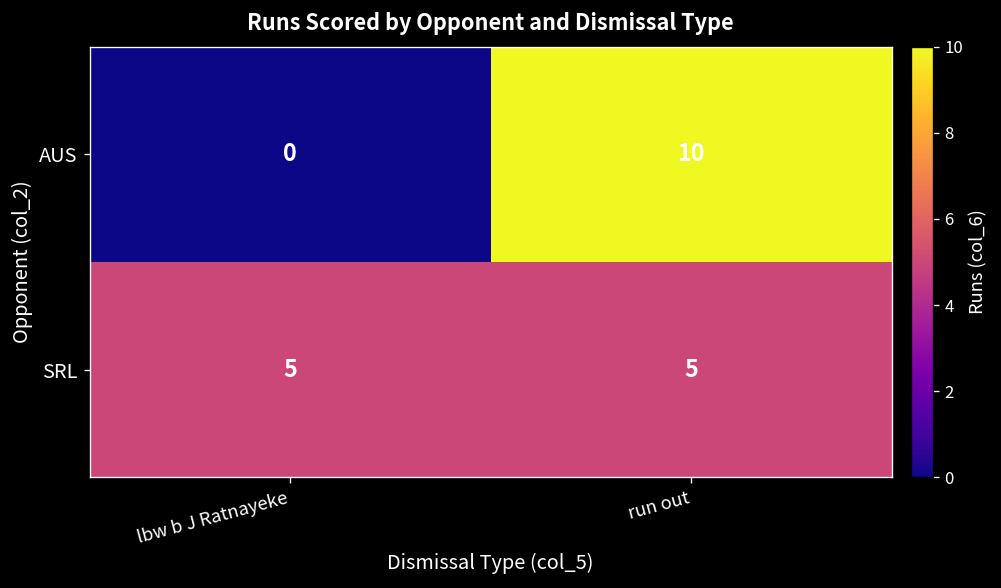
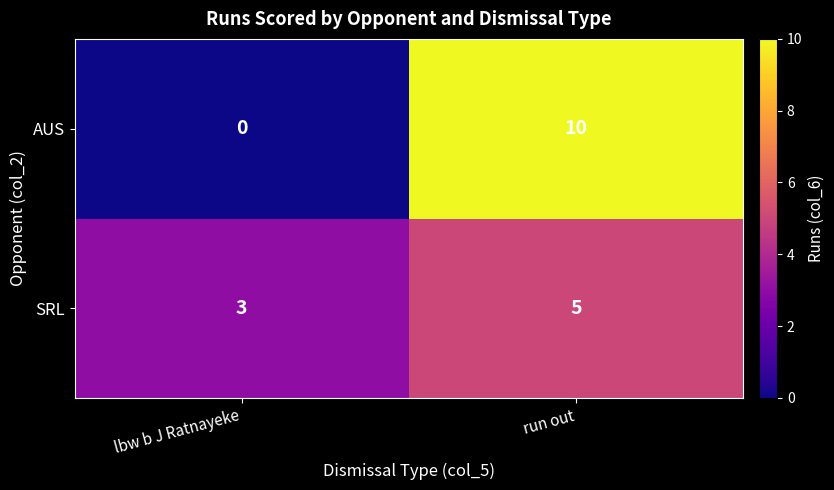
SRL, lbw b J Ratnayeke: 5 -> 3
